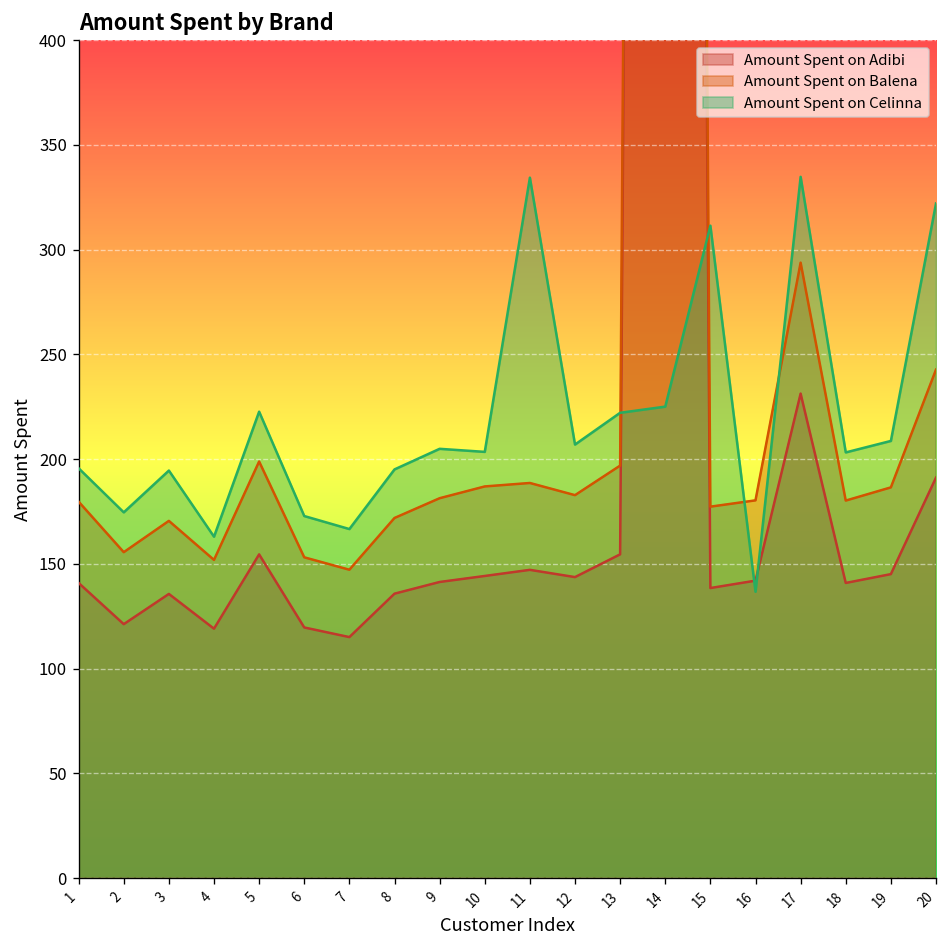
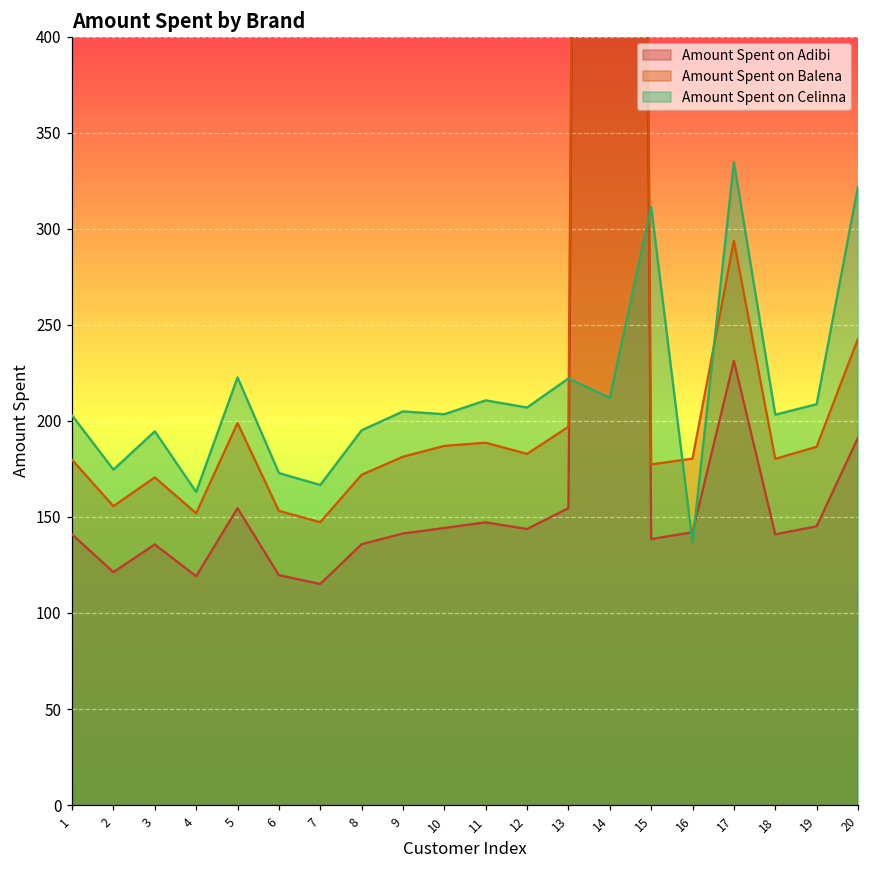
Amount Spent on Celinna, 1: 196 -> 203
Amount Spent on Celinna, 11: 334 -> 211
Amount Spent on Celinna, 14: 225 -> 212
